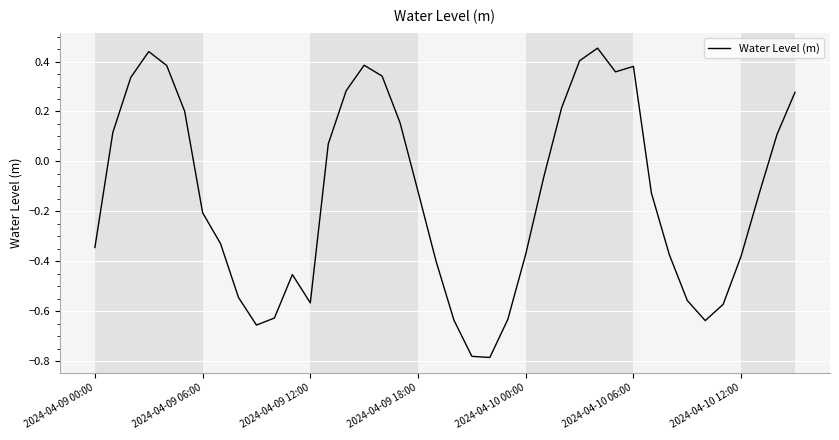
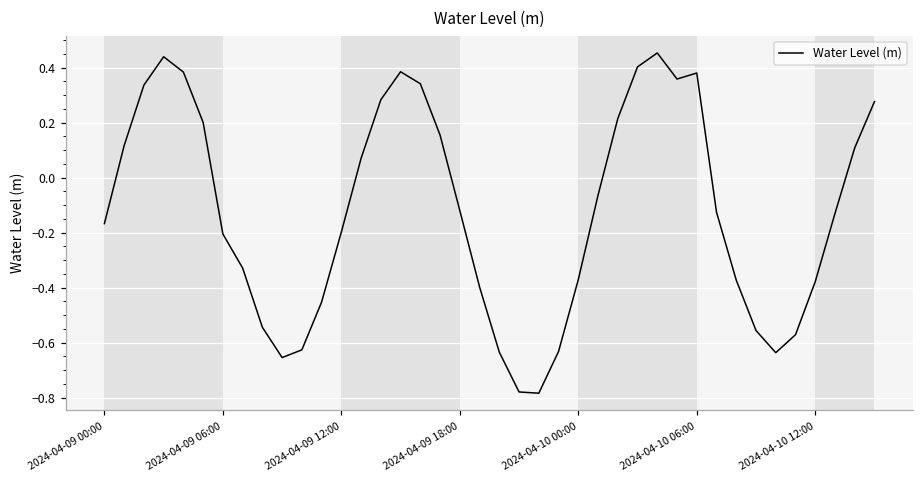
2024-04-09 00:00: -0.34 -> -0.17
2024-04-09 12:00: -0.57 -> -0.20
